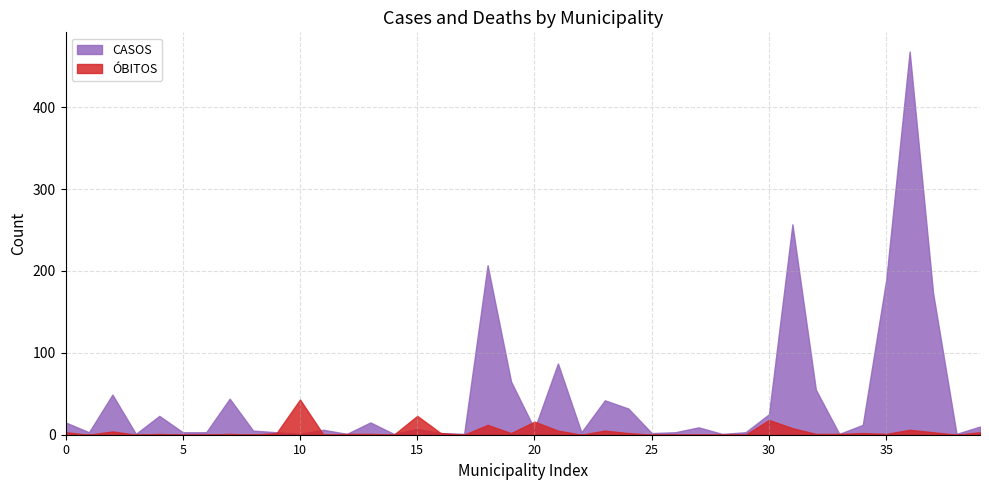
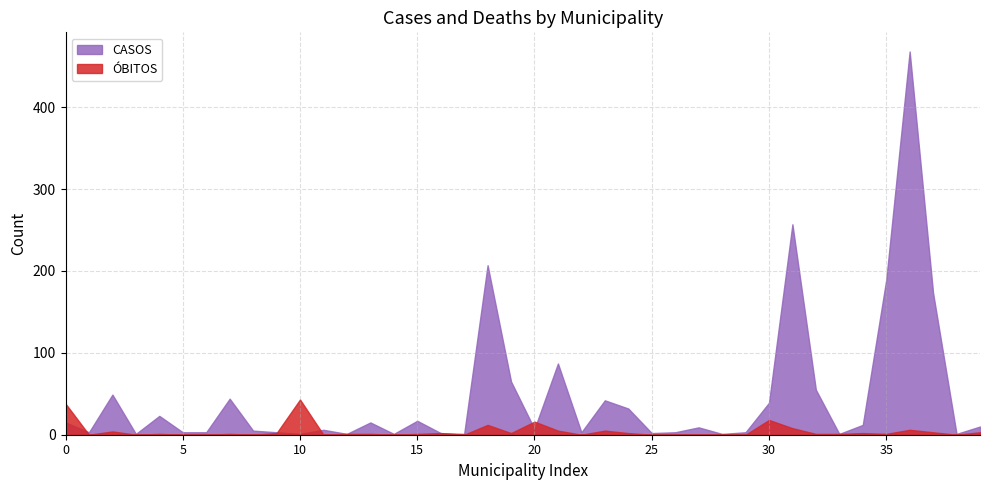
ÓBITOS, 0: 0 -> 40
CASOS, 15: 10 -> 20
ÓBITOS, 15: 20 -> 0
CASOS, 30: 30 -> 40
